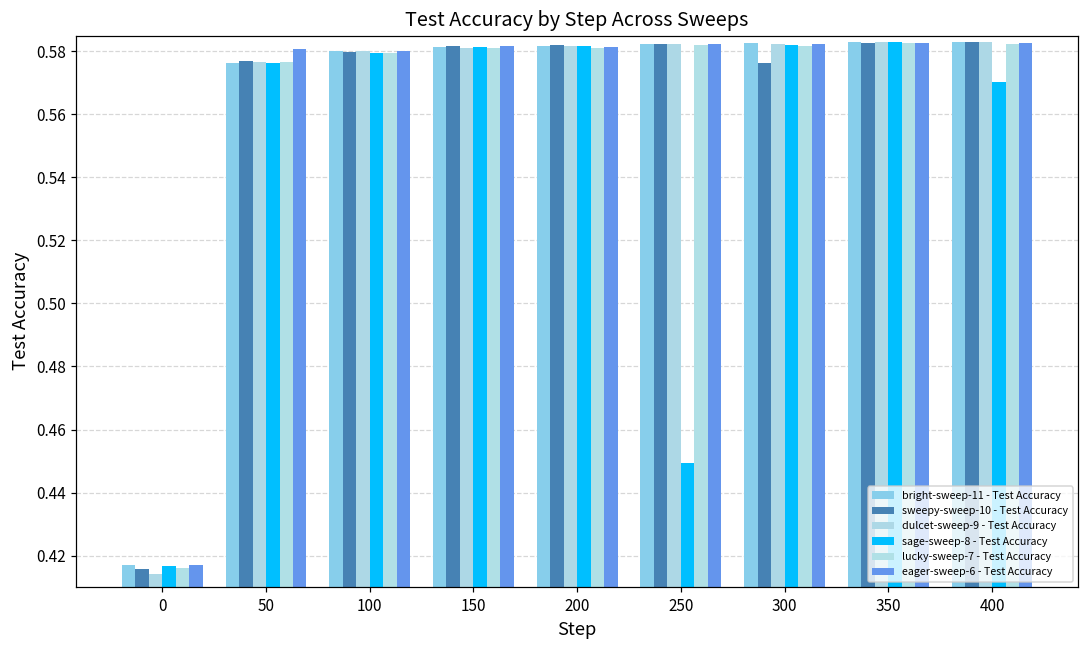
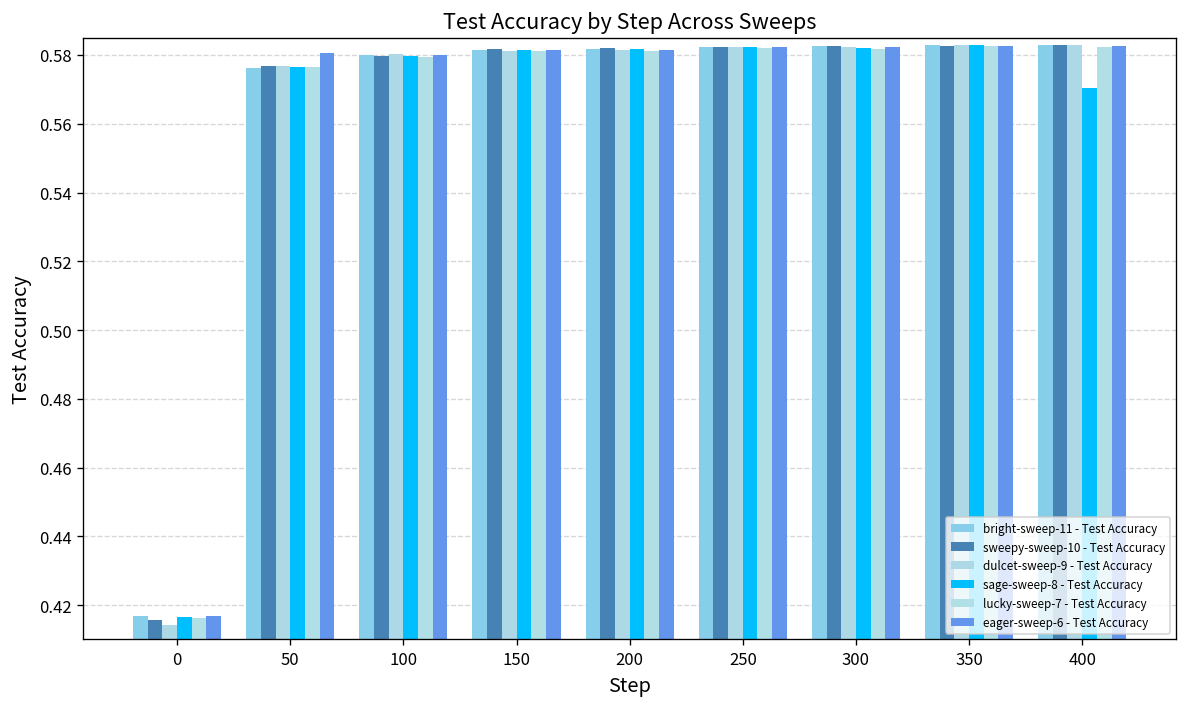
sage-sweep-8 - Test Accuracy, 250: 0.449 -> 0.582
sweepy-sweep-10 - Test Accuracy, 300: 0.576 -> 0.583
